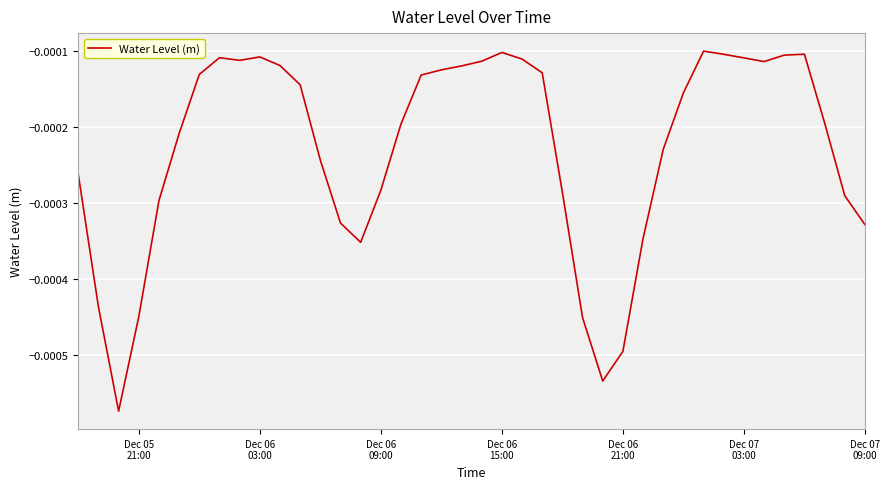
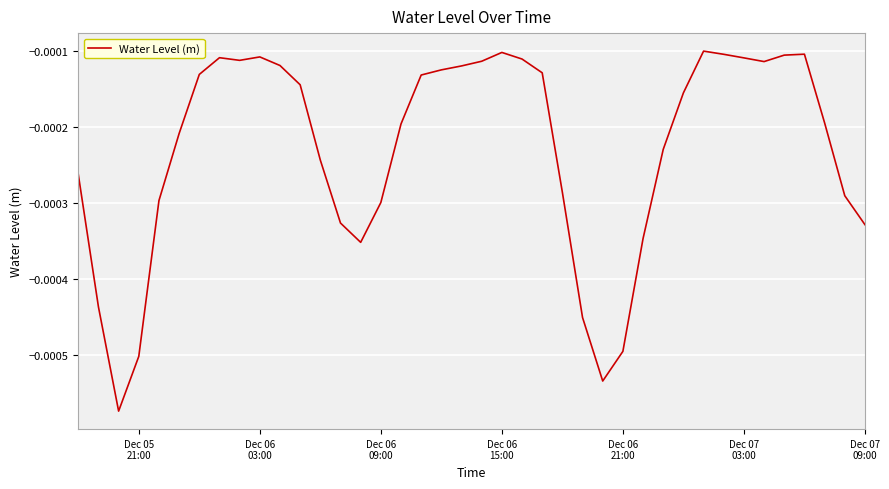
Dec 05 21:00: -0.00045 -> -0.00050
Dec 06 09:00: -0.00028 -> -0.00030
